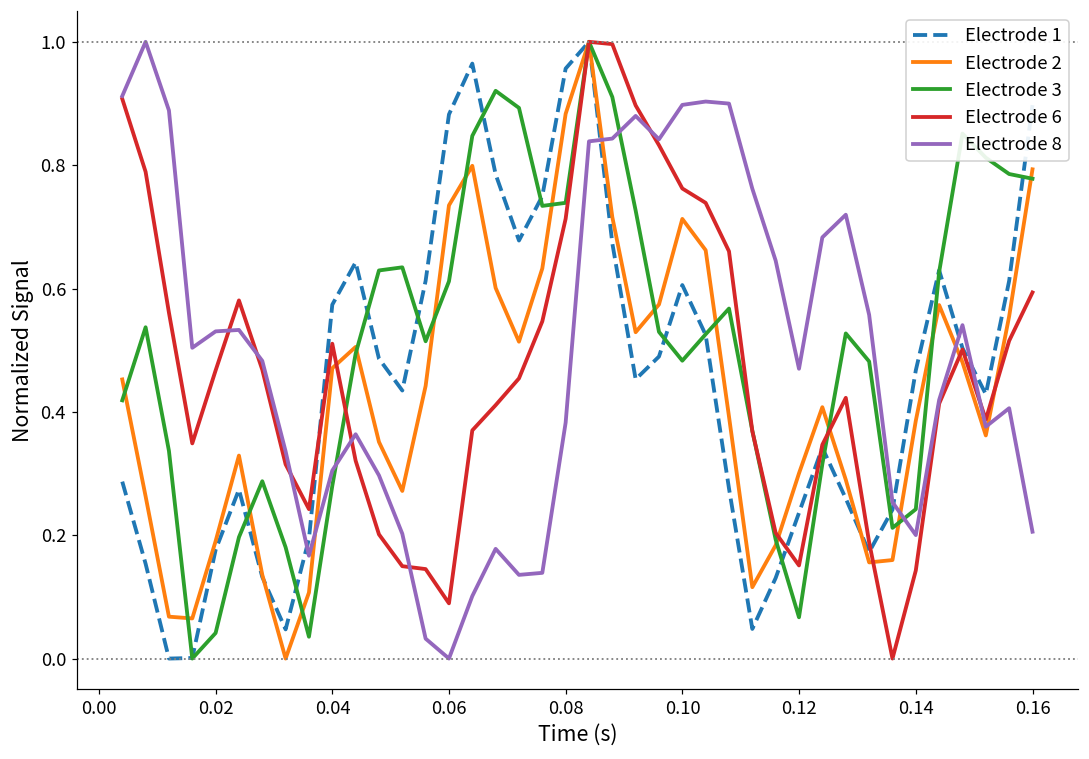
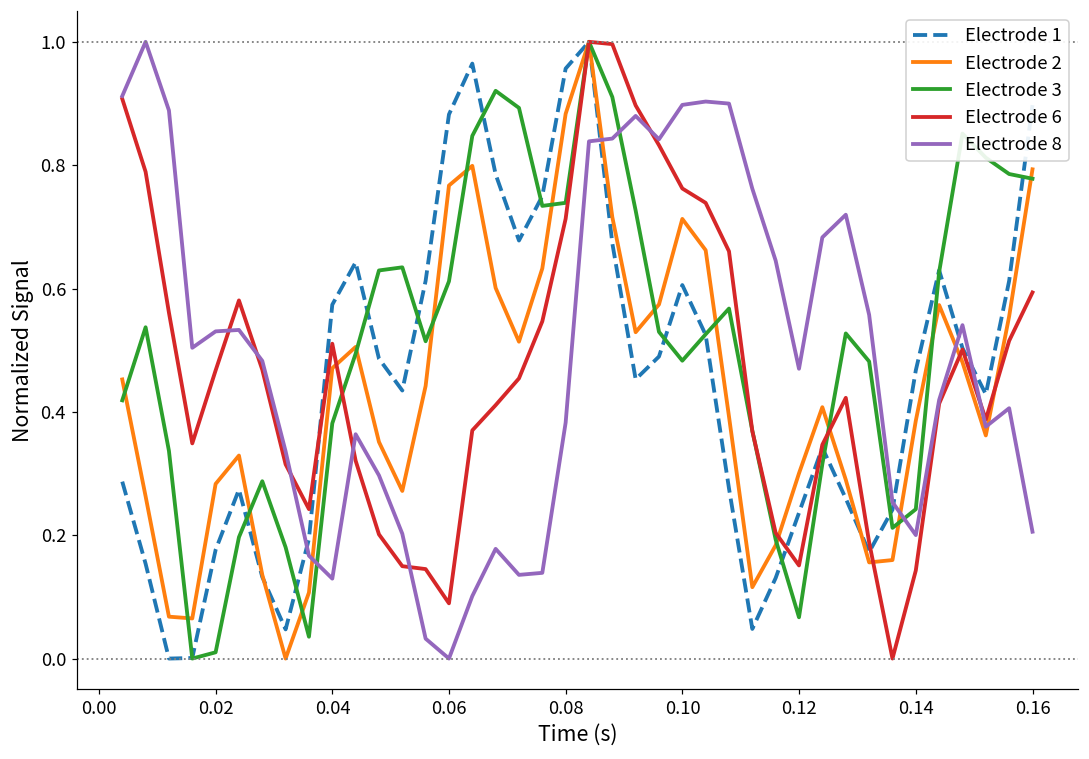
Electrode 2, 0.02: 0.19 -> 0.28
Electrode 3, 0.02: 0.04 -> 0.01
Electrode 3, 0.04: 0.28 -> 0.38
Electrode 8, 0.04: 0.30 -> 0.13
Electrode 2, 0.06: 0.73 -> 0.77
